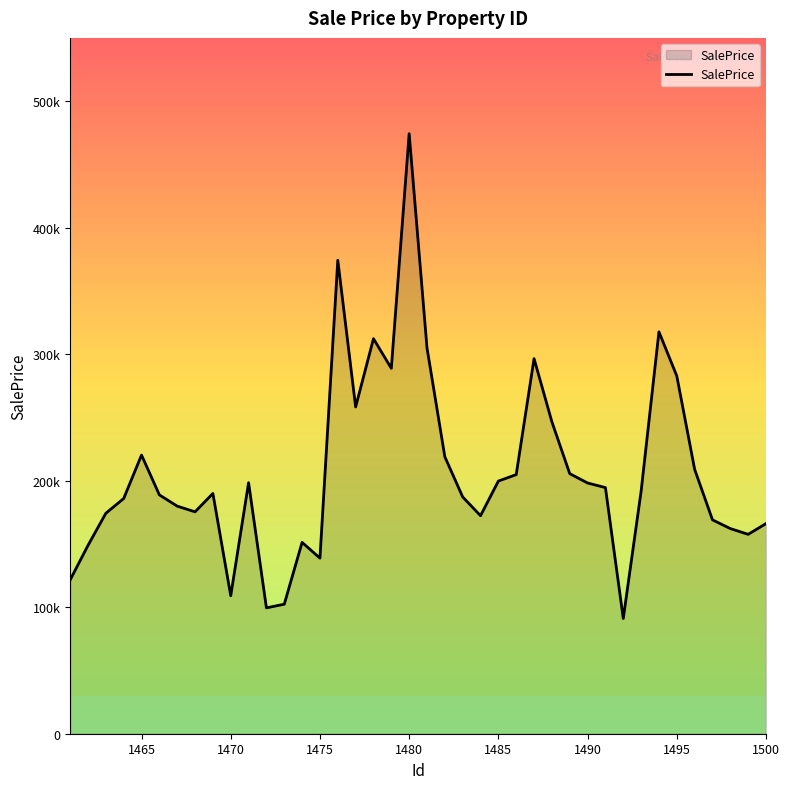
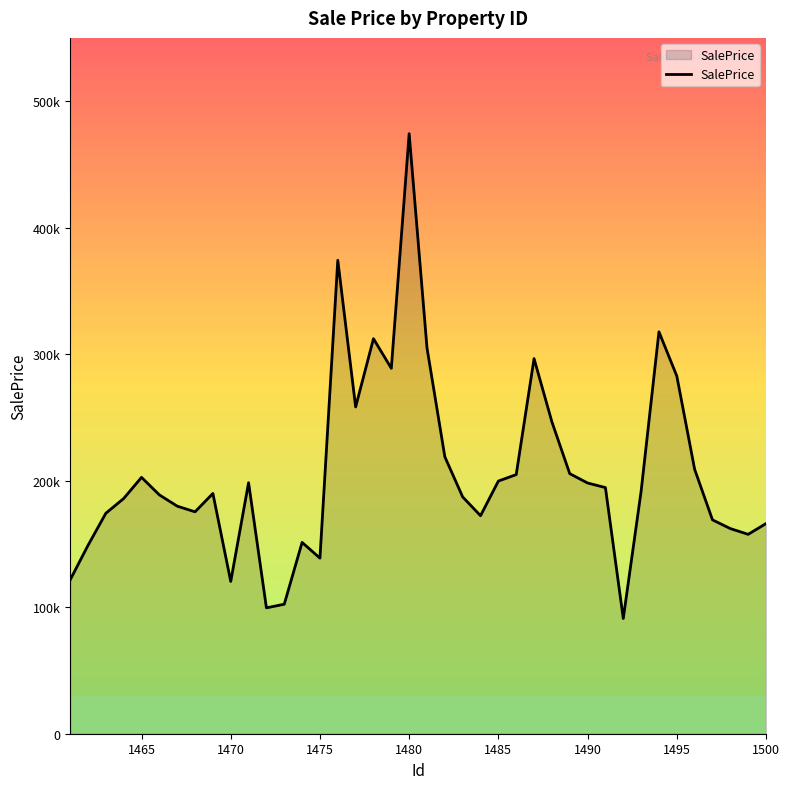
1465: 220000 -> 203000
1470: 109000 -> 120000
